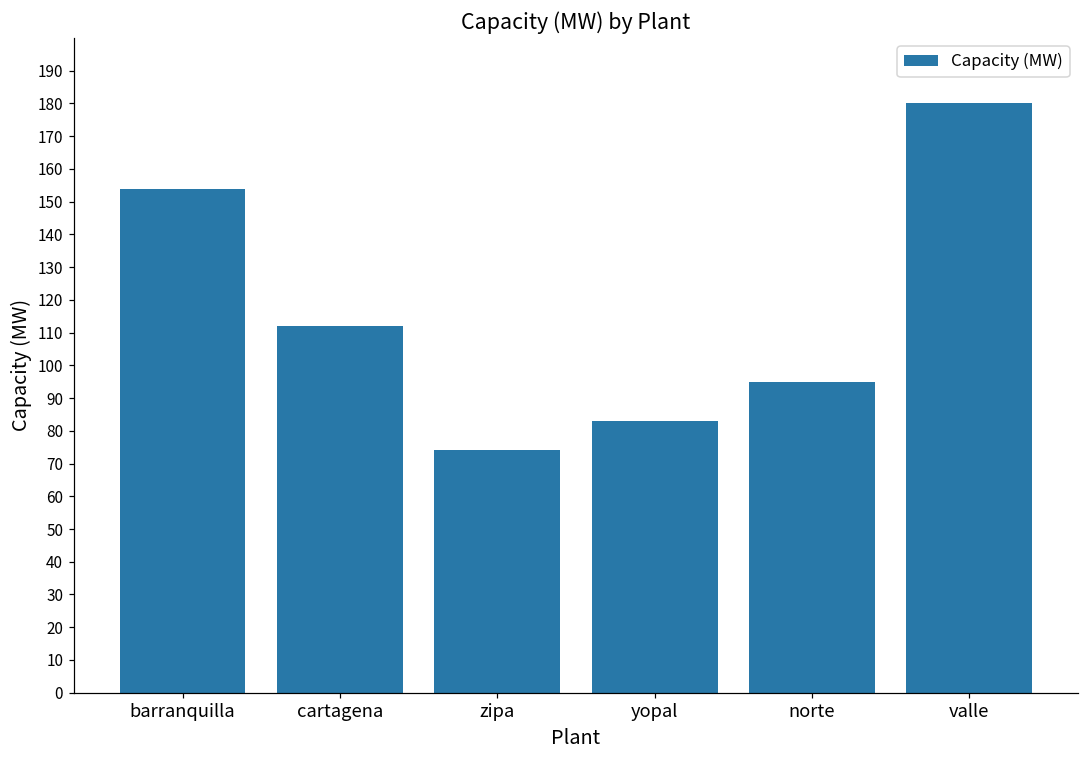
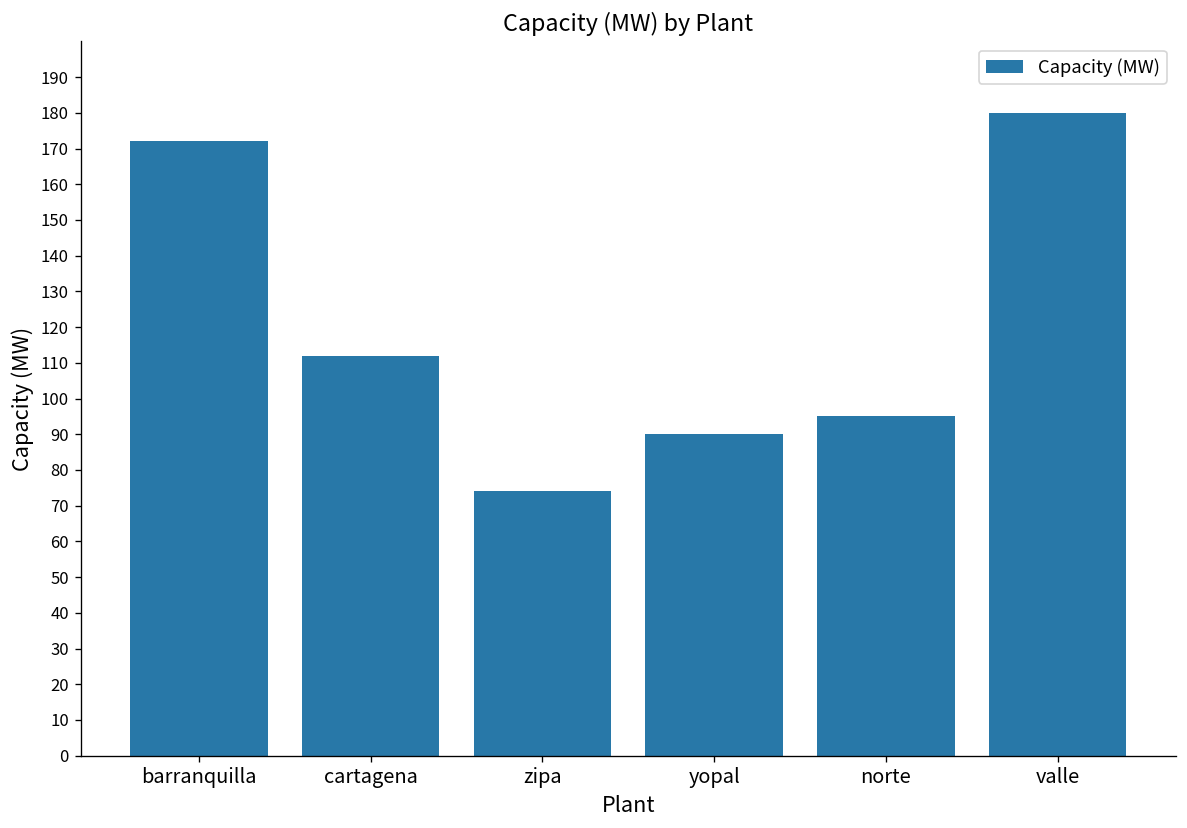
barranquilla: 154 -> 172
yopal: 83 -> 90
